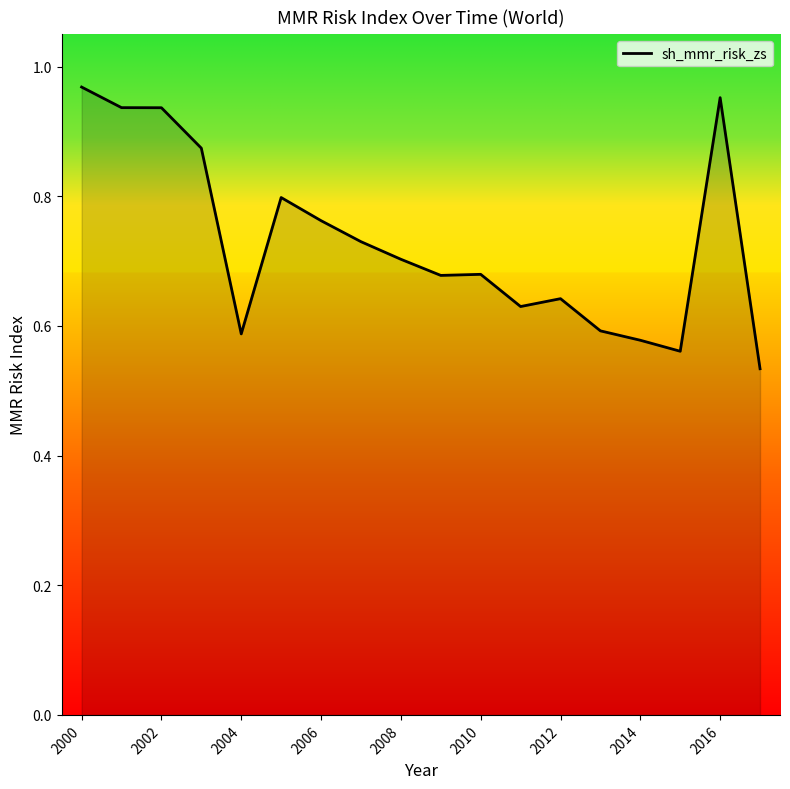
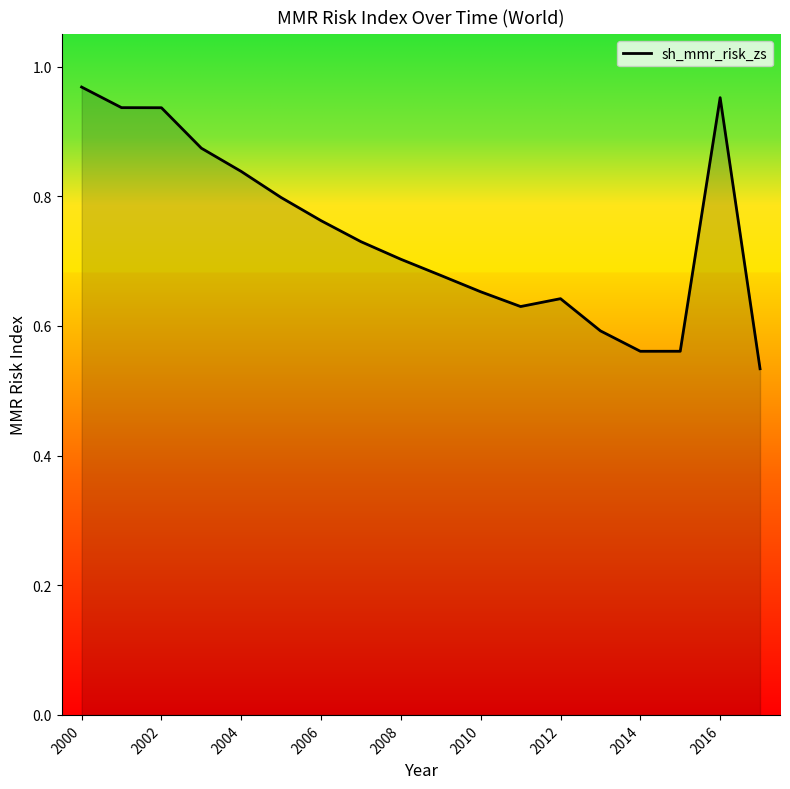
2004: 0.59 -> 0.84
2010: 0.68 -> 0.65
2014: 0.58 -> 0.56
